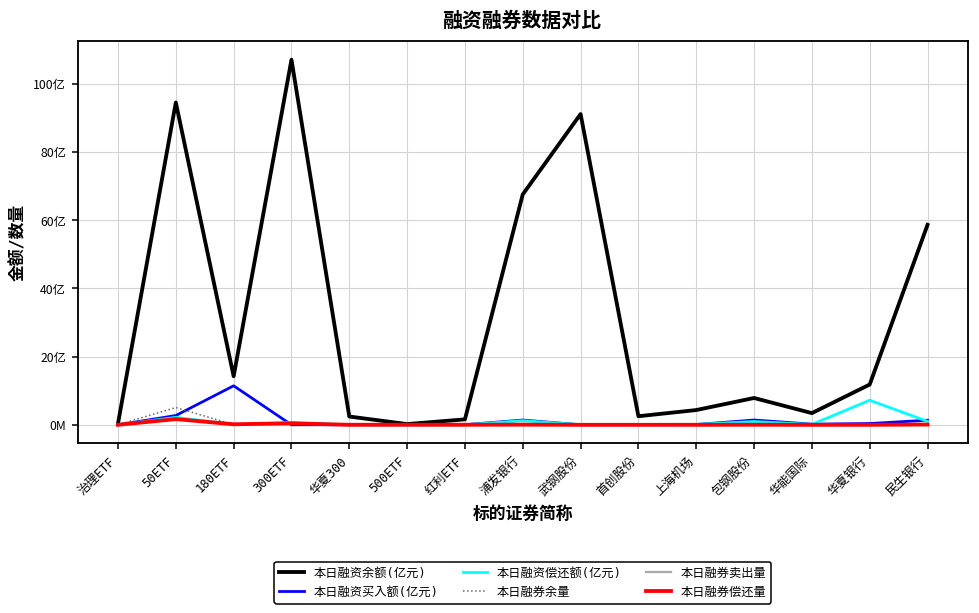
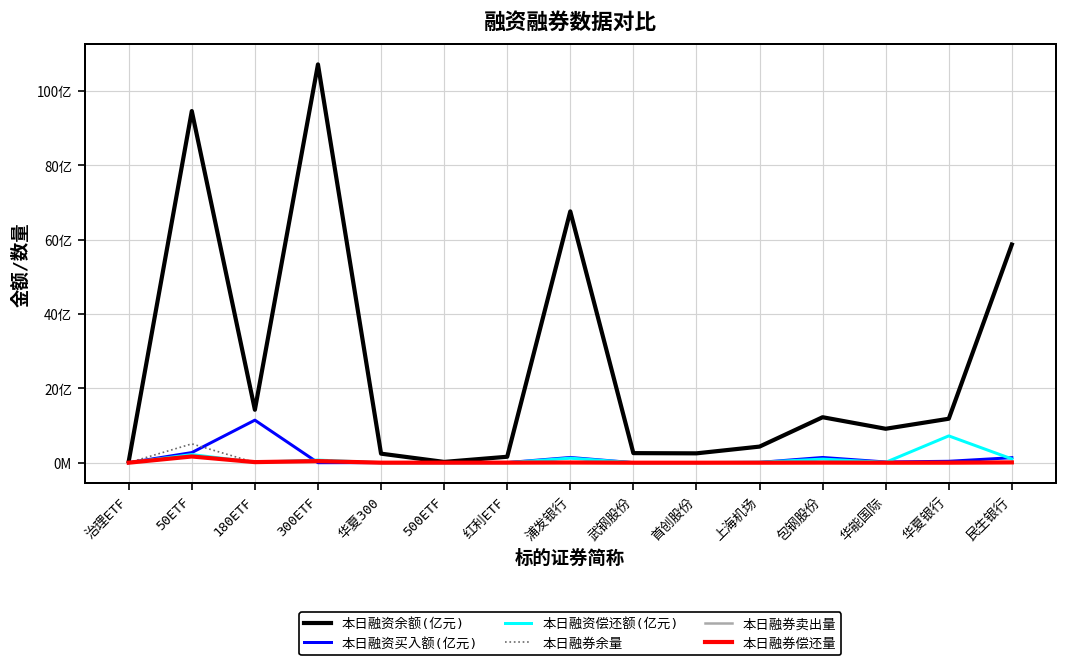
本日融资余额(亿元), 武钢股份: 91亿 -> 3亿
本日融资余额(亿元), 包钢股份: 8亿 -> 12亿
本日融资余额(亿元), 华能国际: 3亿 -> 9亿
